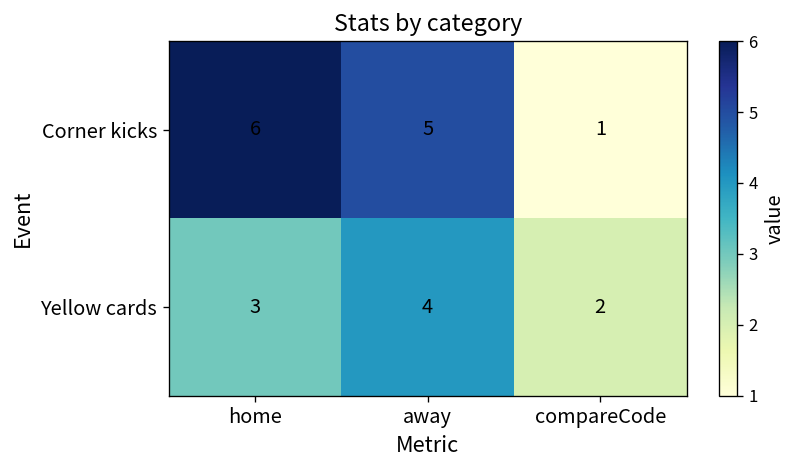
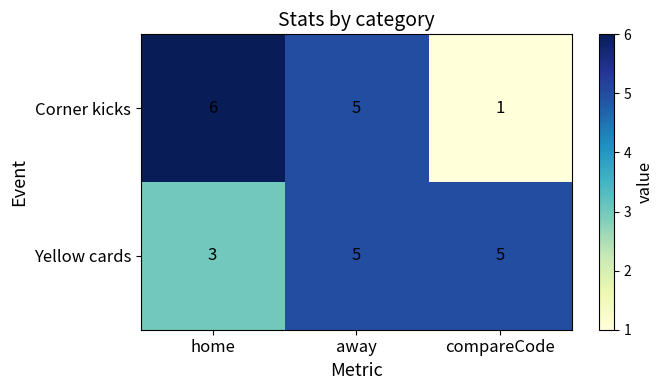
Yellow cards, away: 4 -> 5
Yellow cards, compareCode: 2 -> 5
